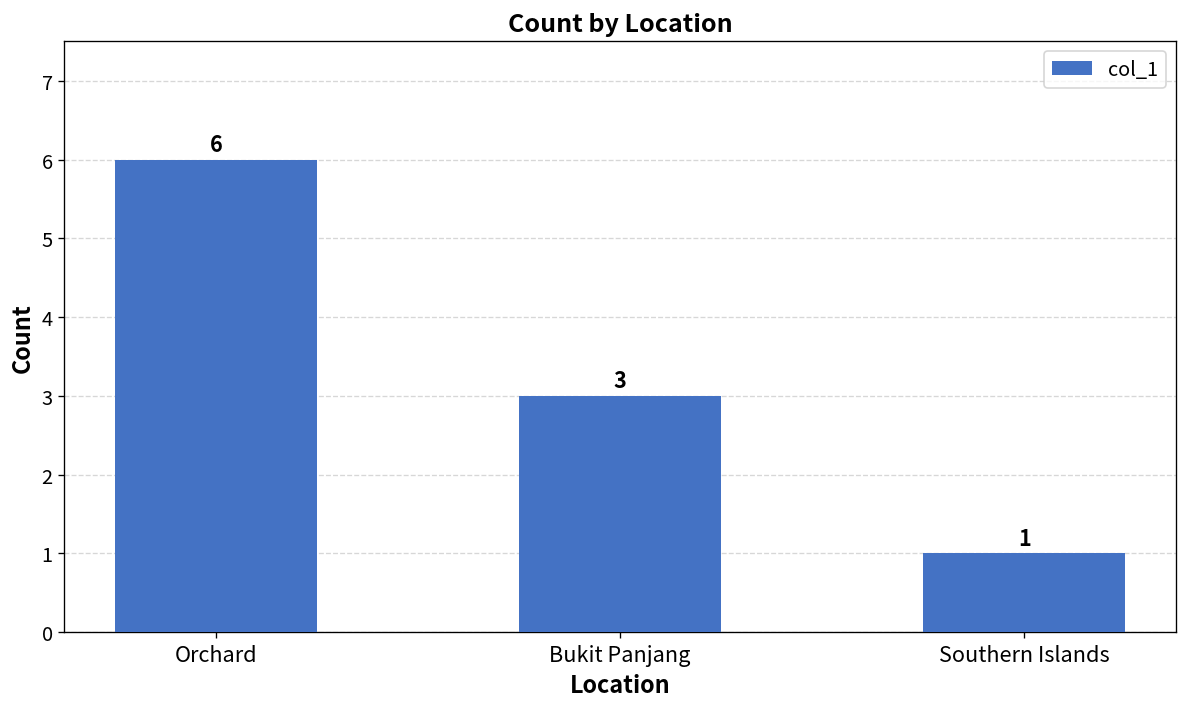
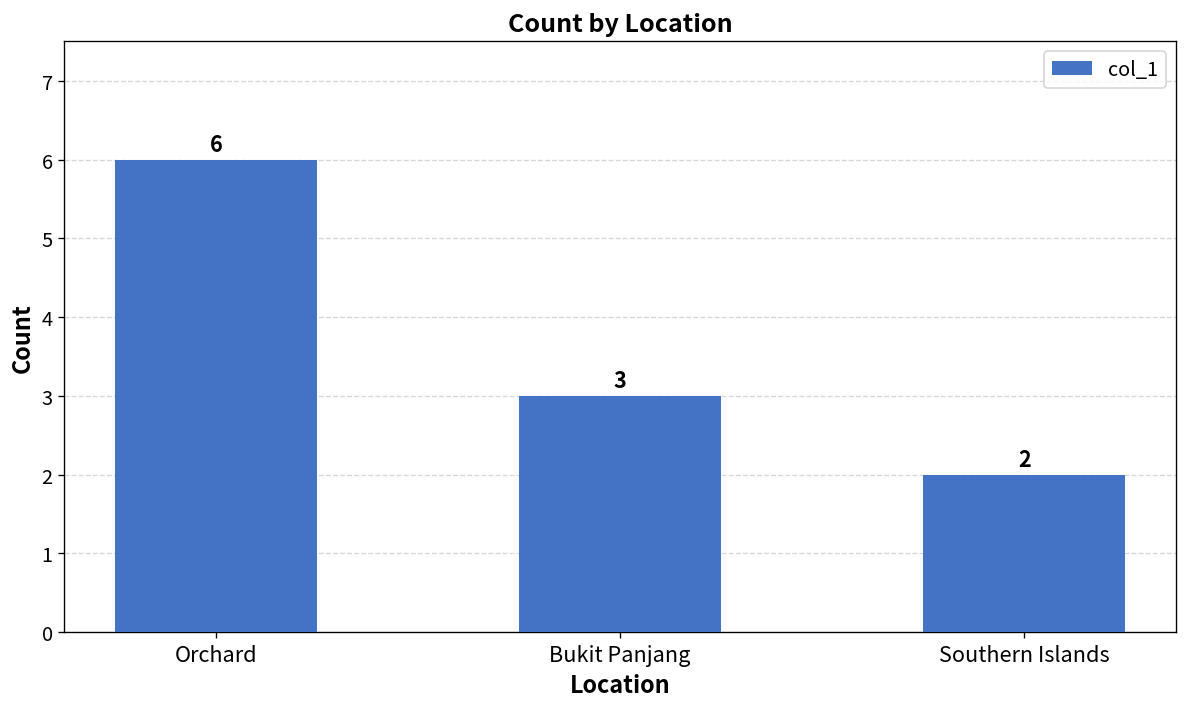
Southern Islands: 1 -> 2
